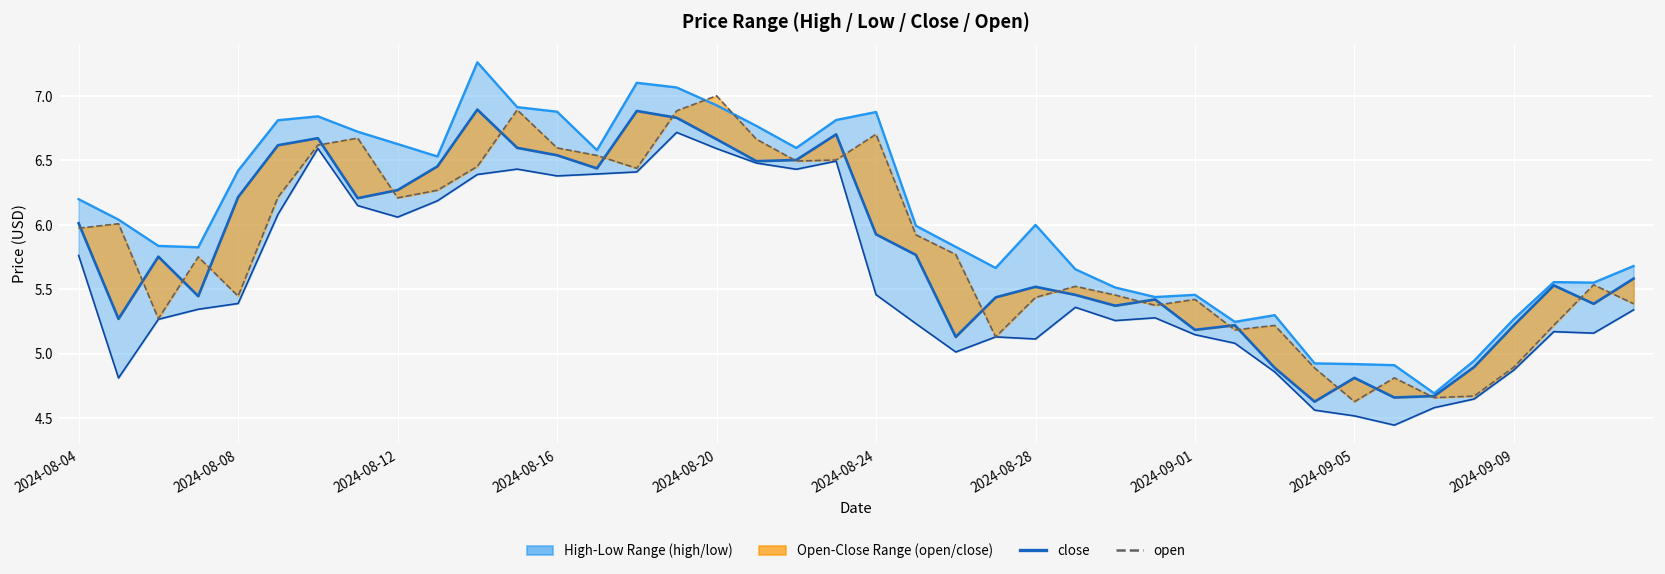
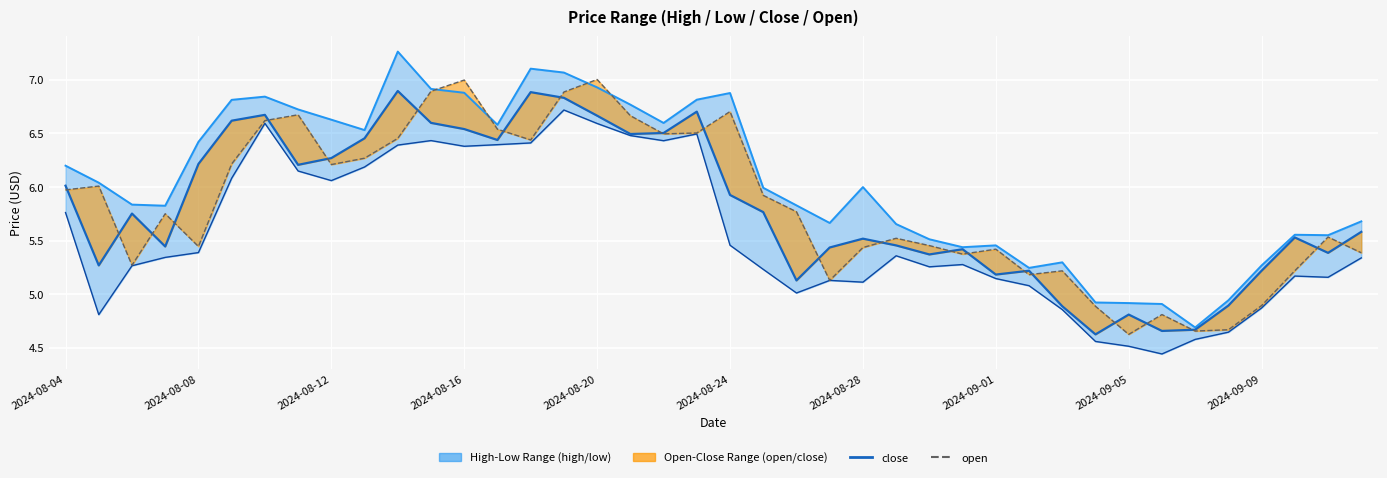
open, 2024-08-16: 6.60 -> 7.00
